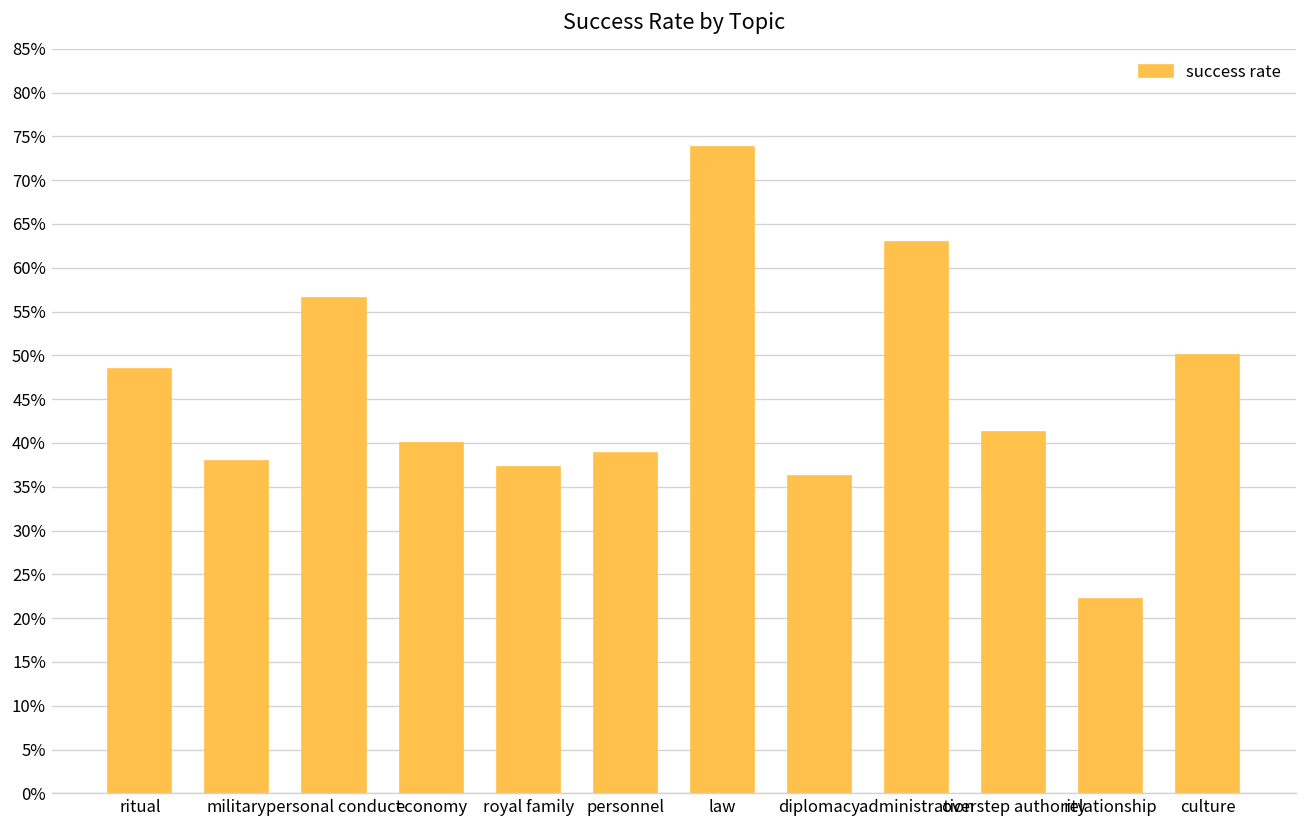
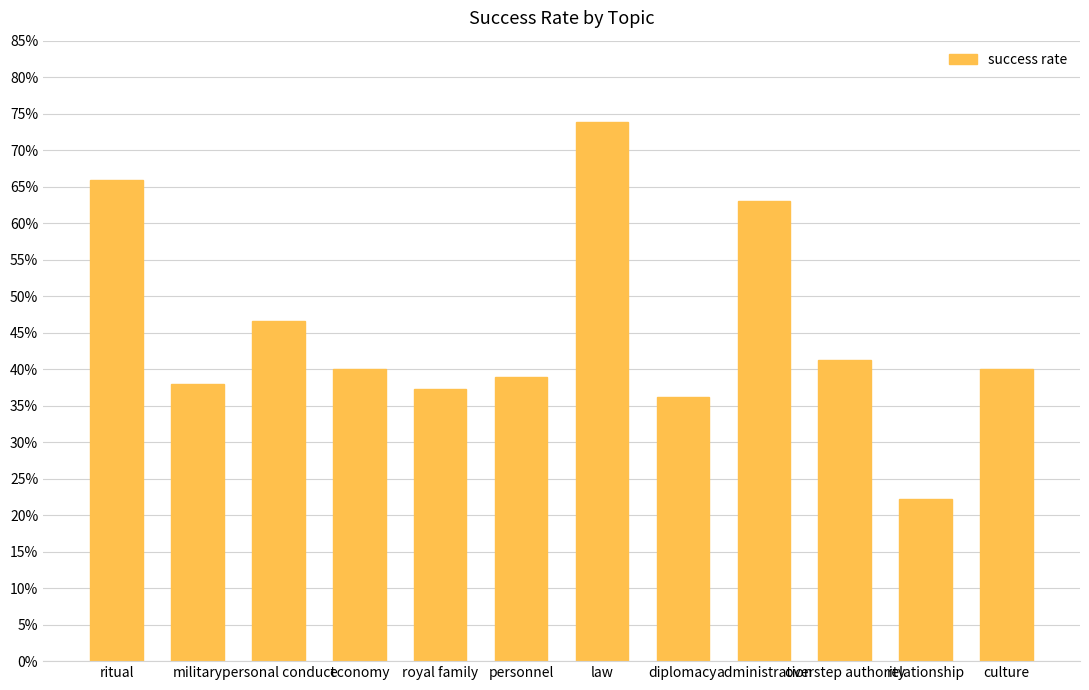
ritual: 49% -> 66%
personal conduct: 57% -> 47%
culture: 50% -> 40%
